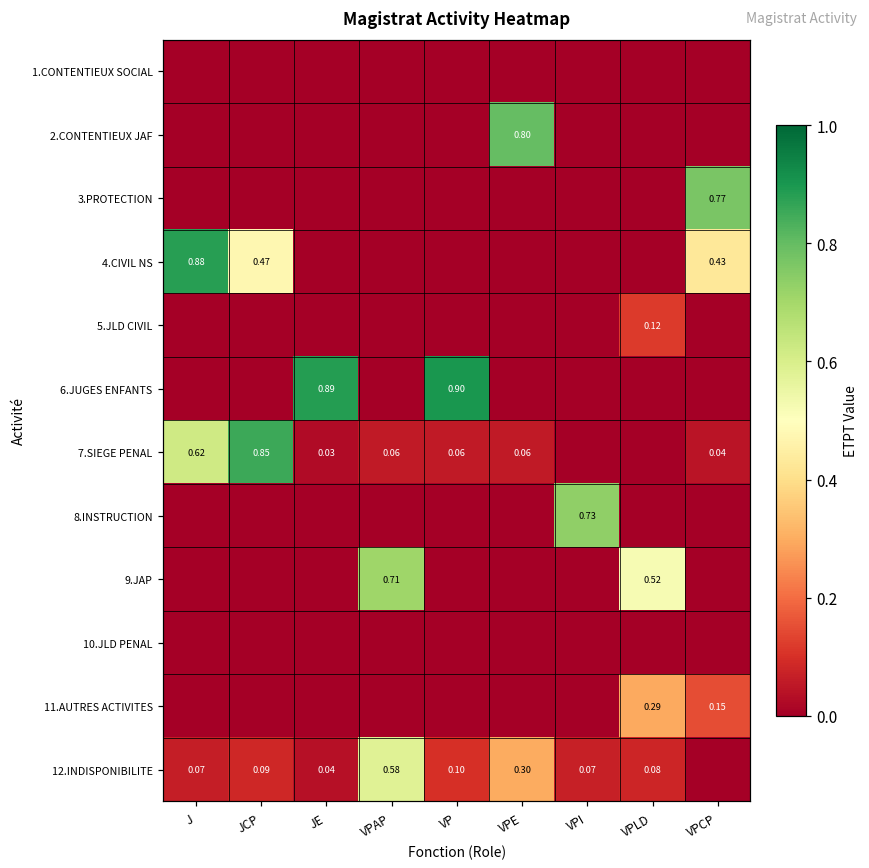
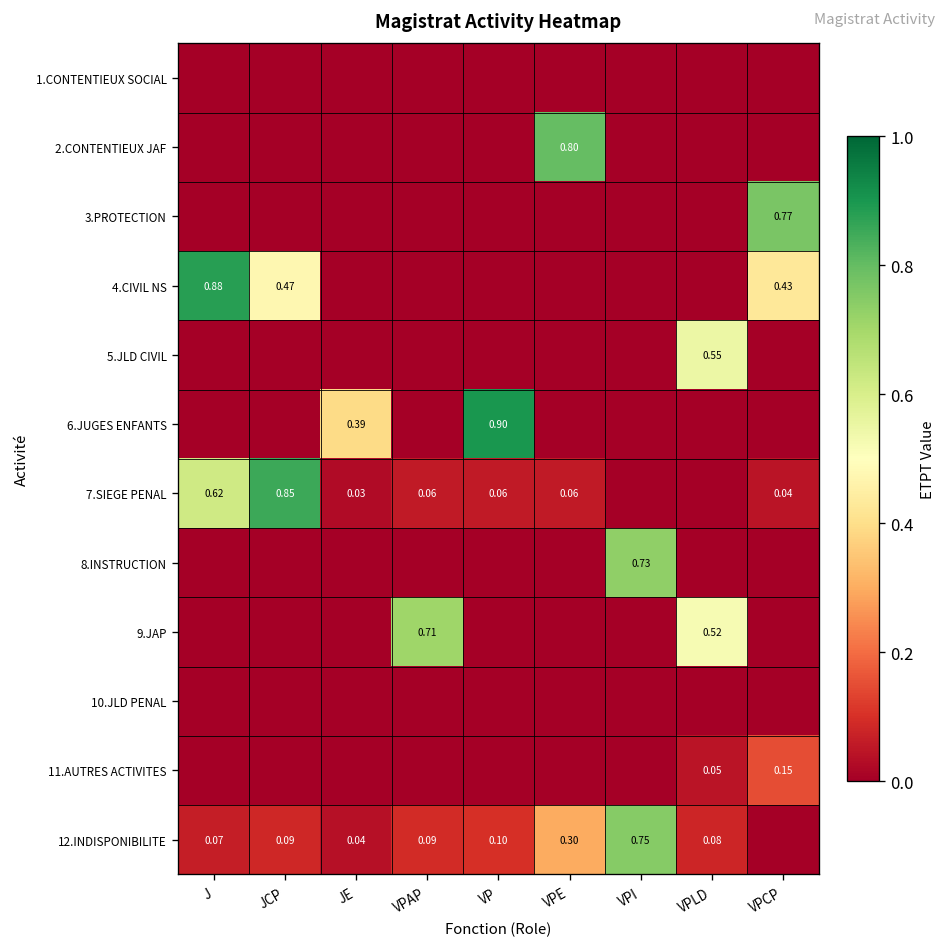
5.JLD CIVIL, VPLD: 0.12 -> 0.55
6.JUGES ENFANTS, JE: 0.89 -> 0.39
11.AUTRES ACTIVITES, VPLD: 0.29 -> 0.05
12.INDISPONIBILITE, VPAP: 0.58 -> 0.09
12.INDISPONIBILITE, VPI: 0.07 -> 0.75
